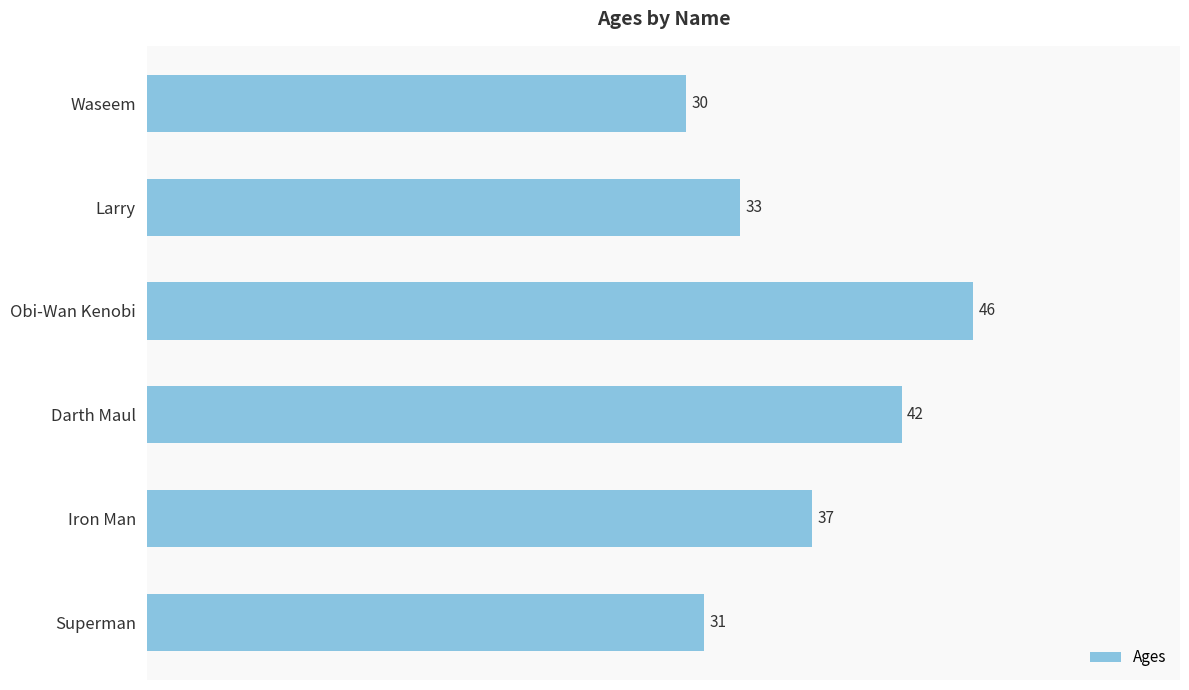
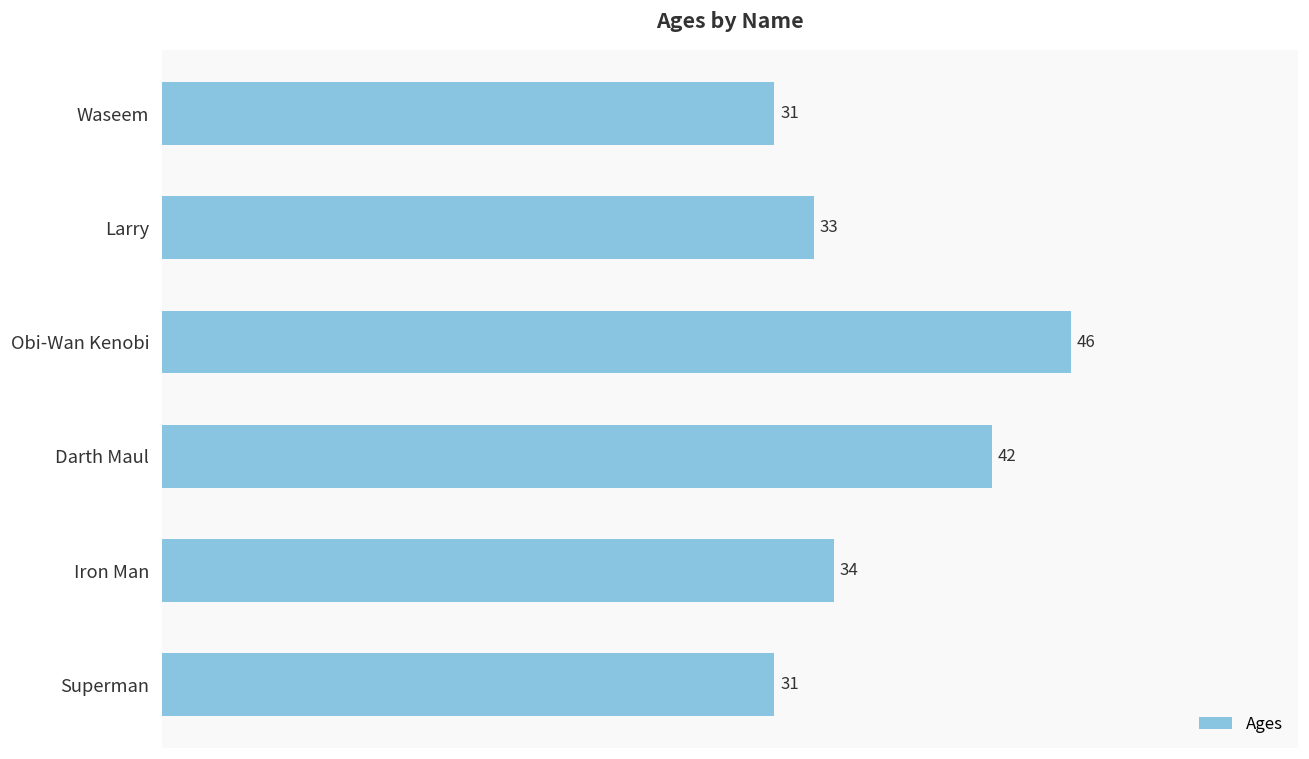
Waseem: 30 -> 31
Iron Man: 37 -> 34
